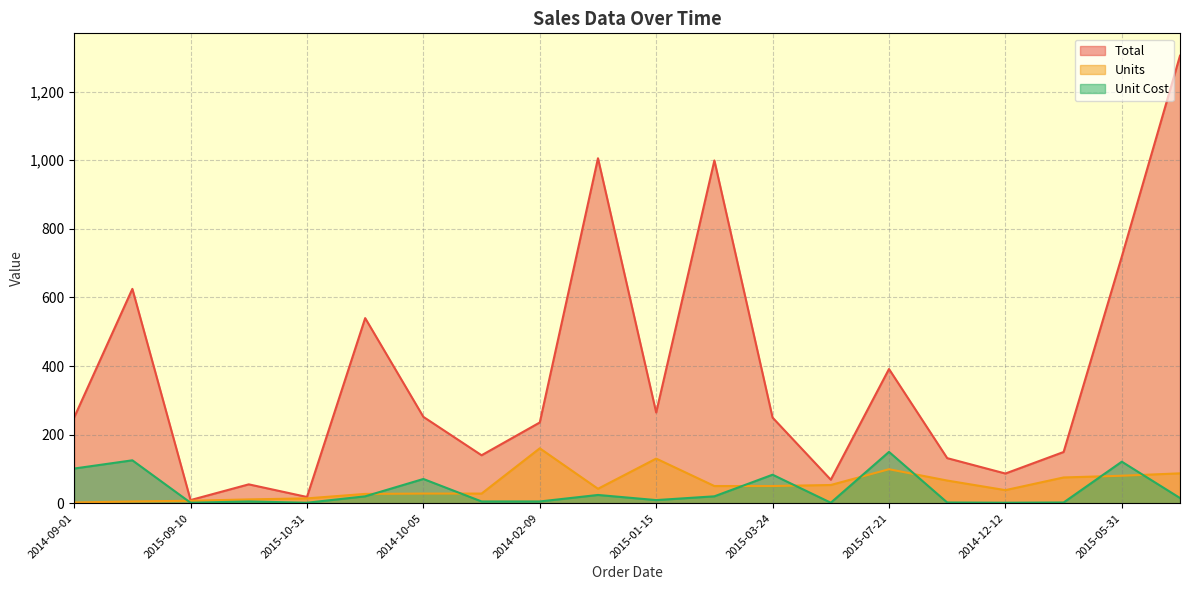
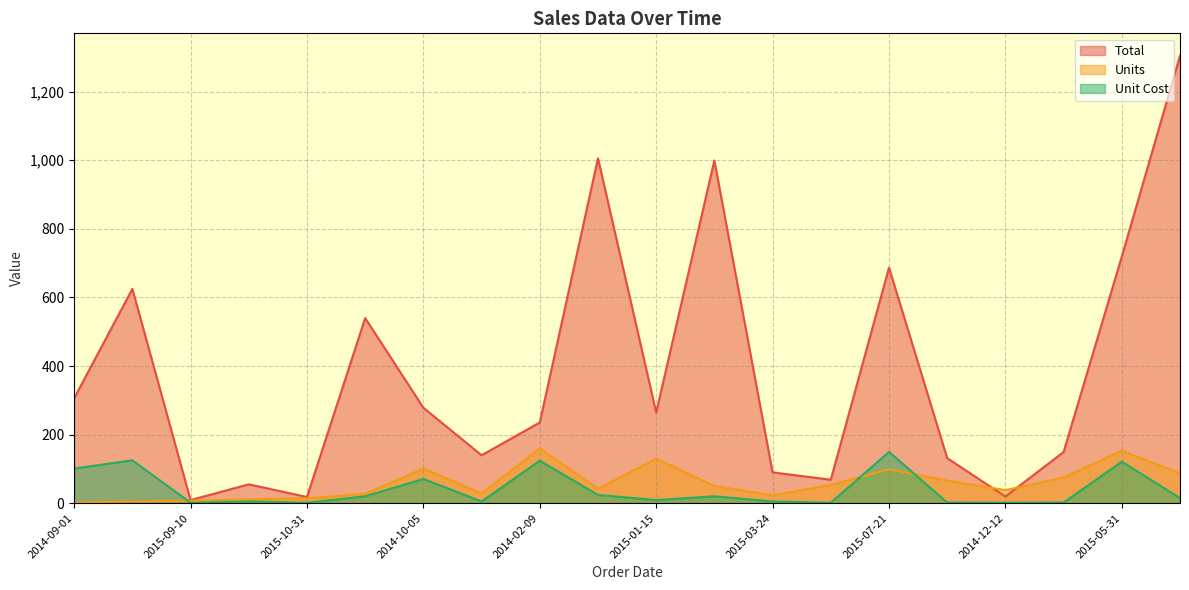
Total, 2014-09-01: 250 -> 310
Total, 2014-10-05: 250 -> 280
Units, 2014-10-05: 30 -> 100
Unit Cost, 2014-02-09: 0 -> 120
Total, 2015-03-24: 250 -> 90
Units, 2015-03-24: 50 -> 20
Unit Cost, 2015-03-24: 80 -> 0
Total, 2015-07-21: 390 -> 690
Total, 2014-12-12: 90 -> 20
Units, 2015-05-31: 80 -> 150
